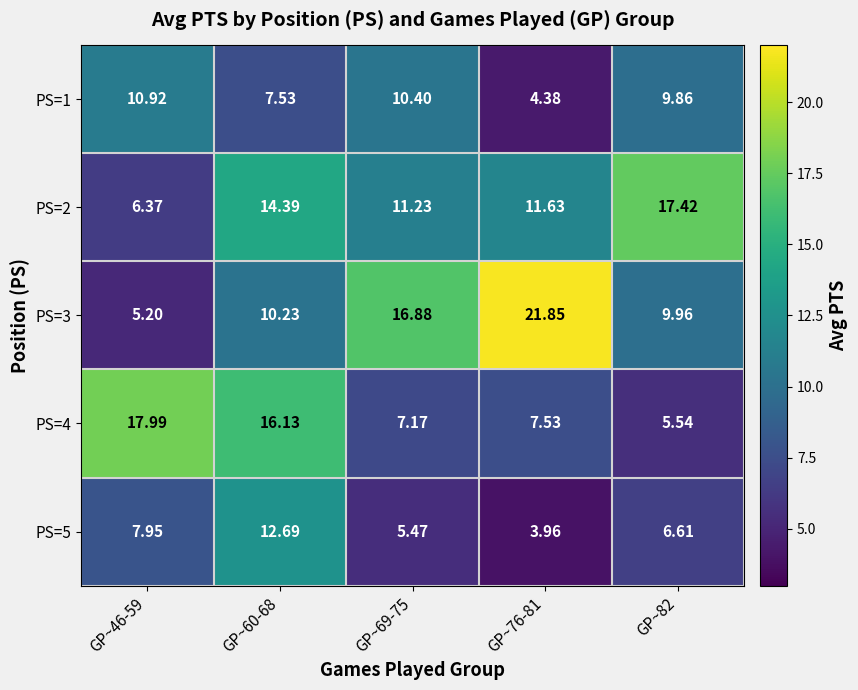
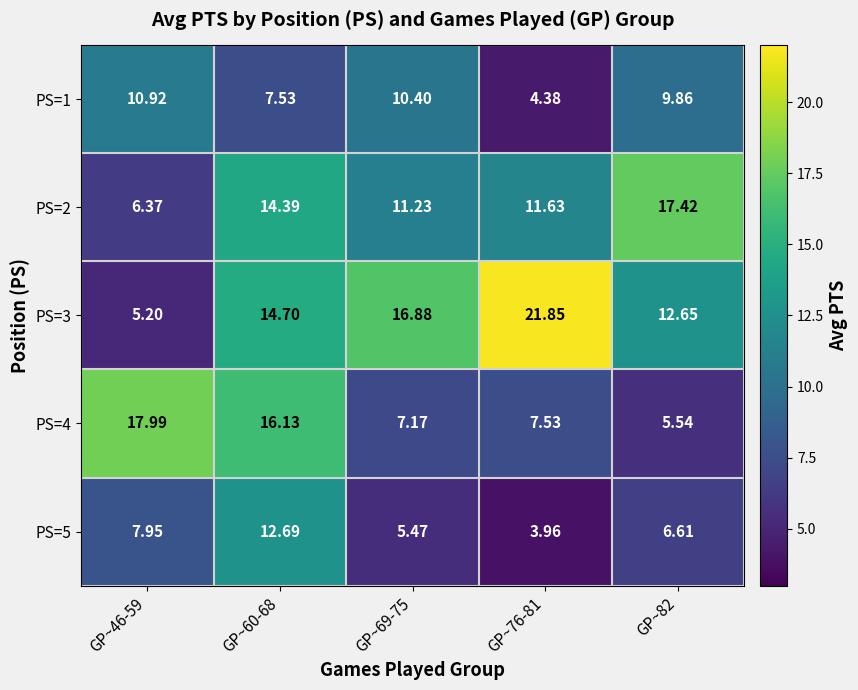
PS=3, GP~60-68: 10.23 -> 14.70
PS=3, GP~82: 9.96 -> 12.65
